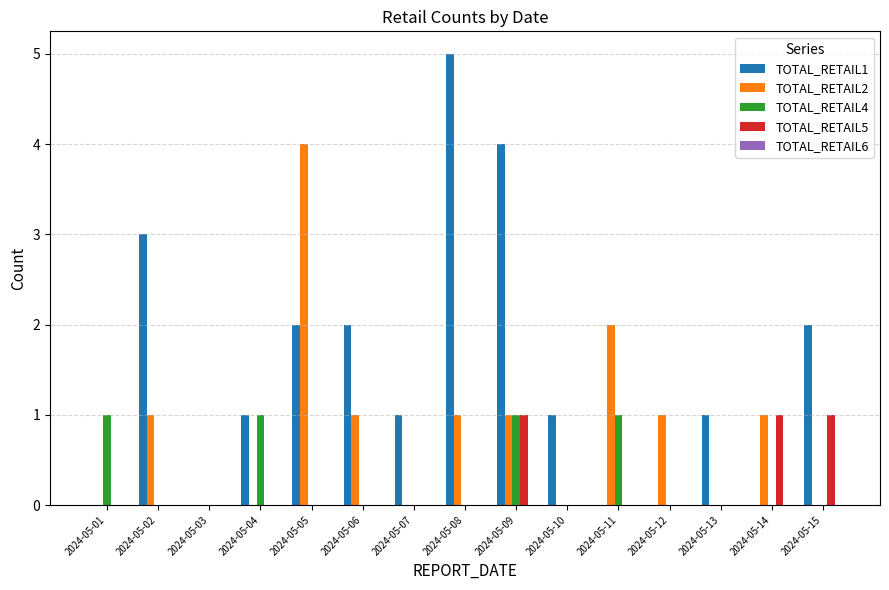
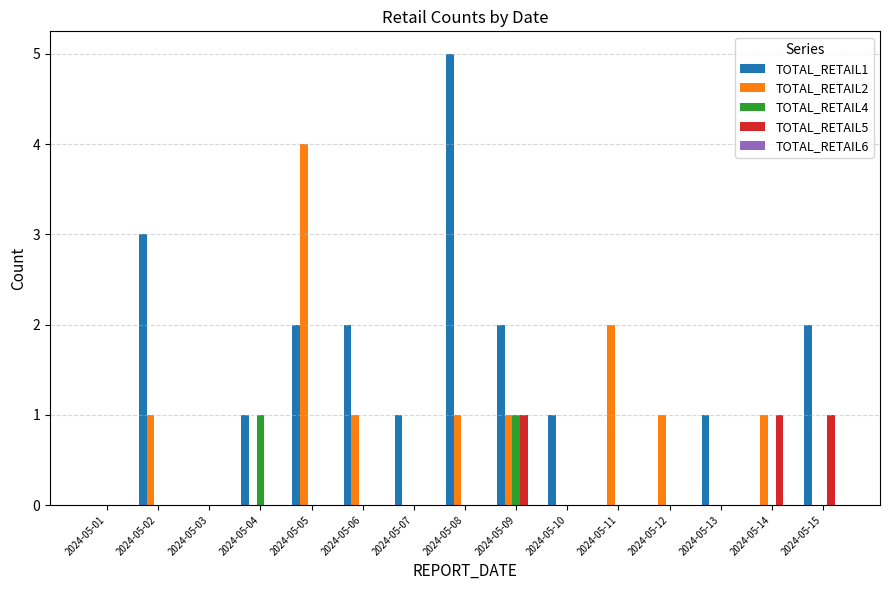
TOTAL_RETAIL4, 2024-05-01: 1 -> 0
TOTAL_RETAIL1, 2024-05-09: 4 -> 2
TOTAL_RETAIL4, 2024-05-11: 1 -> 0
